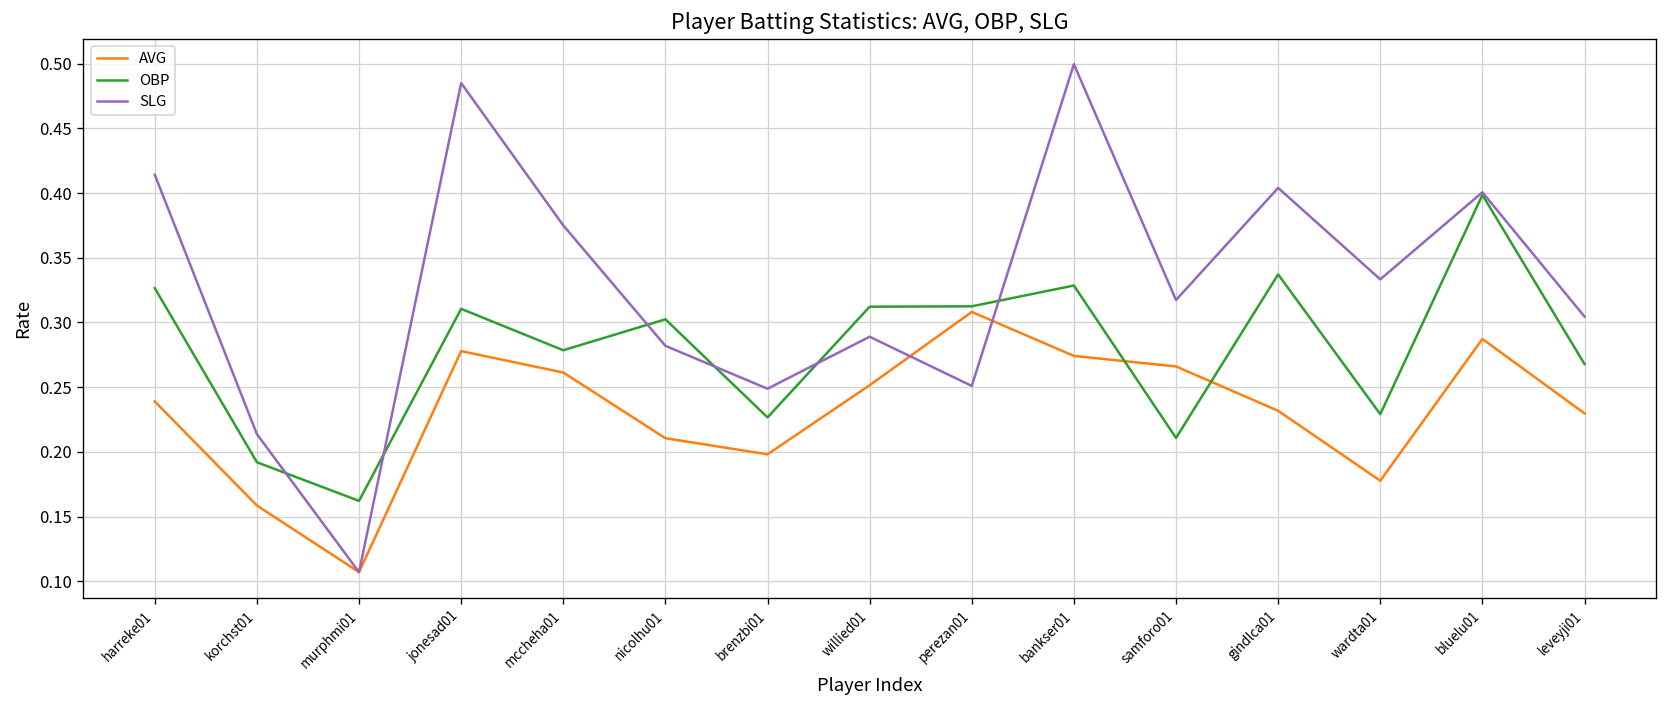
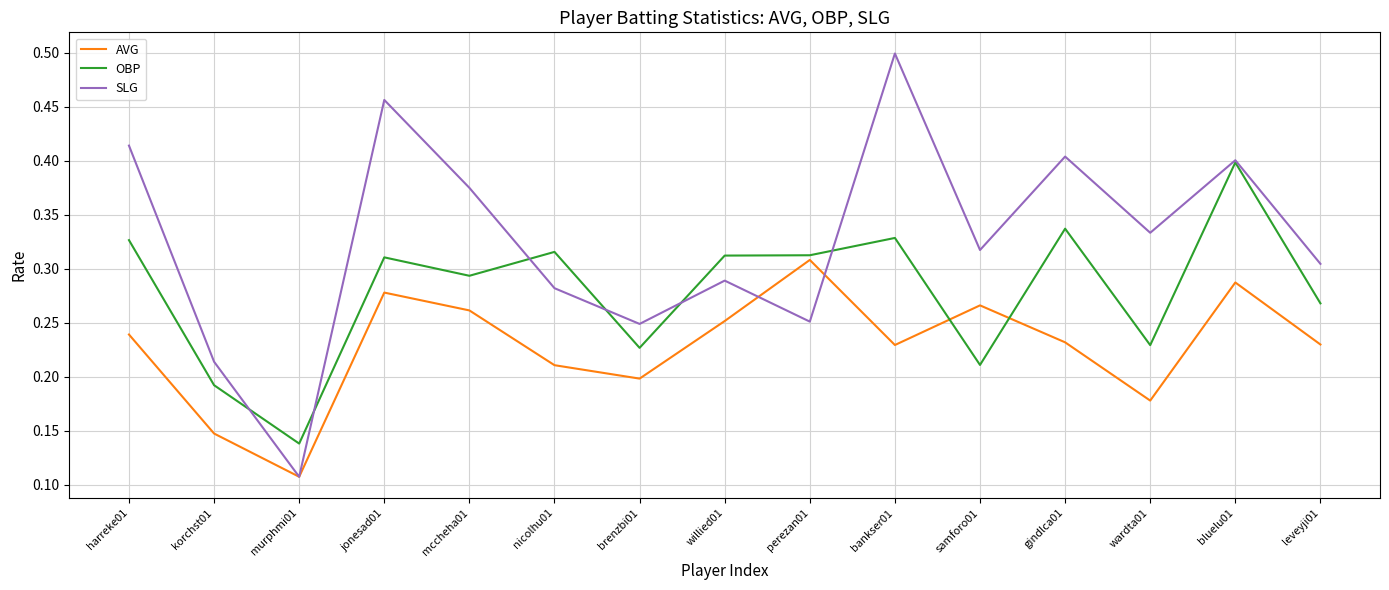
AVG, korchst01: 0.159 -> 0.147
OBP, murphmi01: 0.162 -> 0.138
SLG, jonesad01: 0.485 -> 0.456
OBP, mccheha01: 0.279 -> 0.293
OBP, nicolhu01: 0.302 -> 0.316
AVG, bankser01: 0.274 -> 0.229
